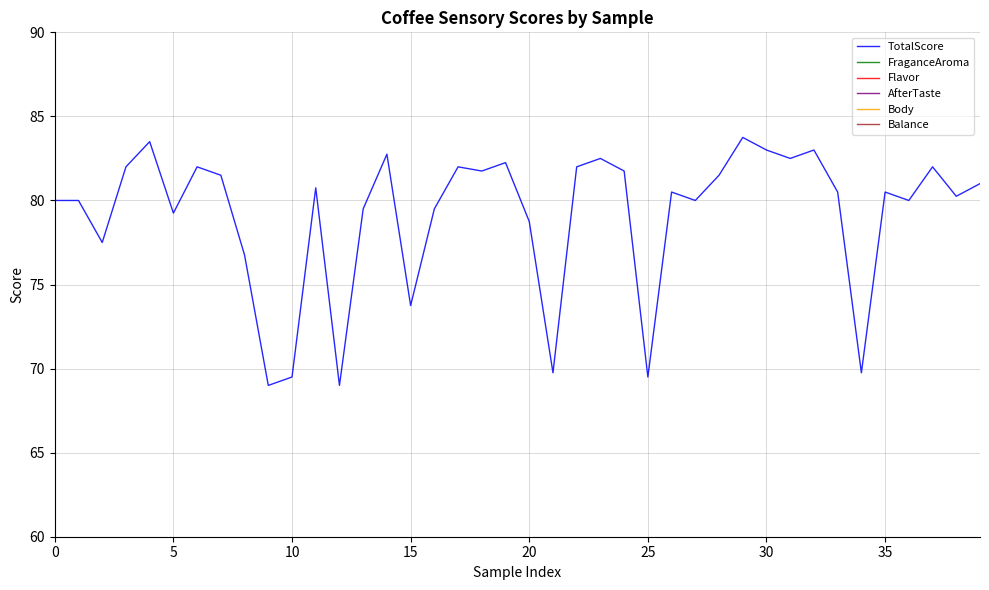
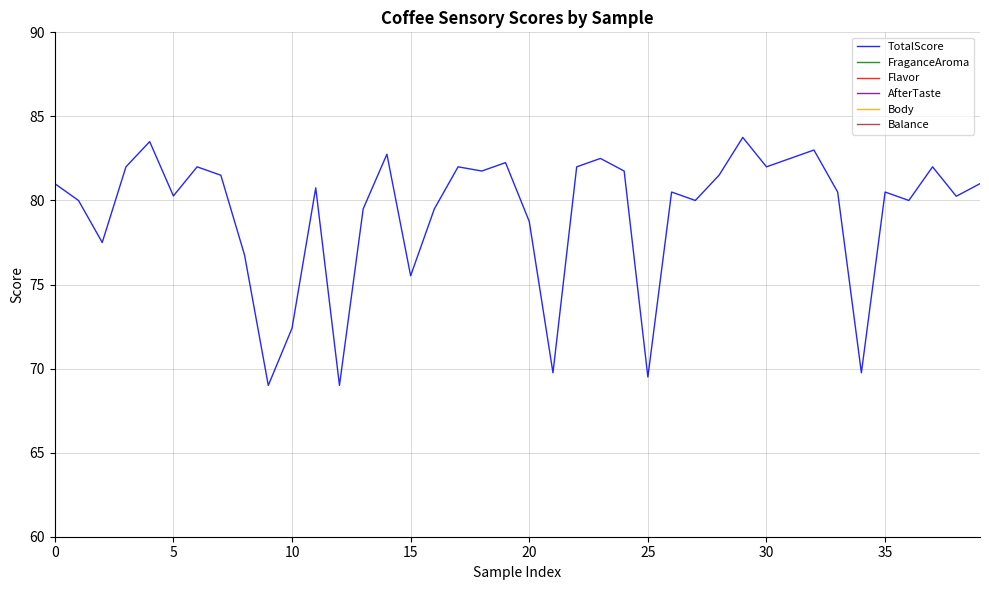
TotalScore, 0: 80 -> 81
TotalScore, 5: 79.3 -> 80.3
TotalScore, 10: 69.5 -> 72.4
TotalScore, 15: 73.8 -> 75.5
TotalScore, 30: 83 -> 82
